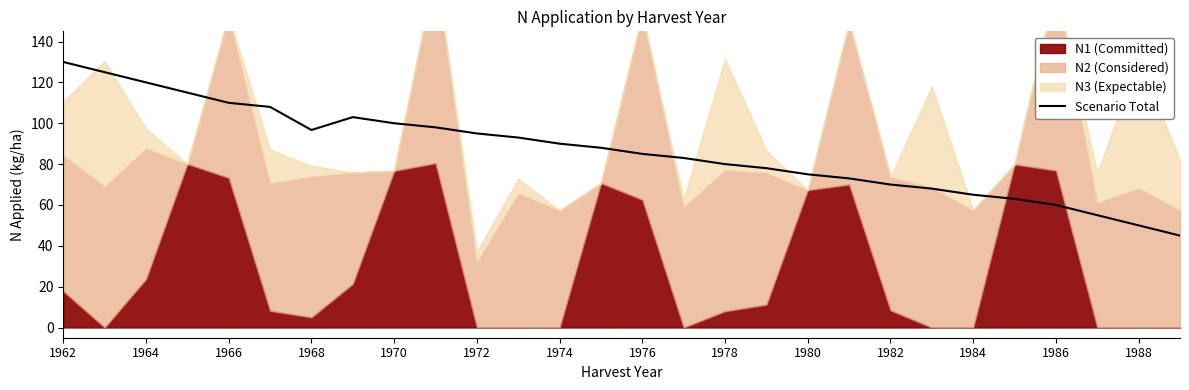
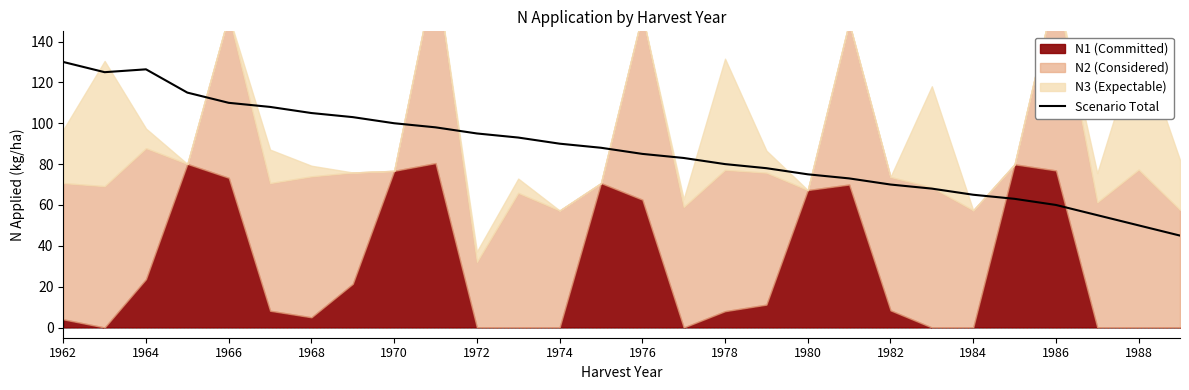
N1 (Committed), 1962: 18 -> 4
Scenario Total, 1964: 120 -> 126
Scenario Total, 1968: 97 -> 105
N2 (Considered), 1988: 68 -> 77
